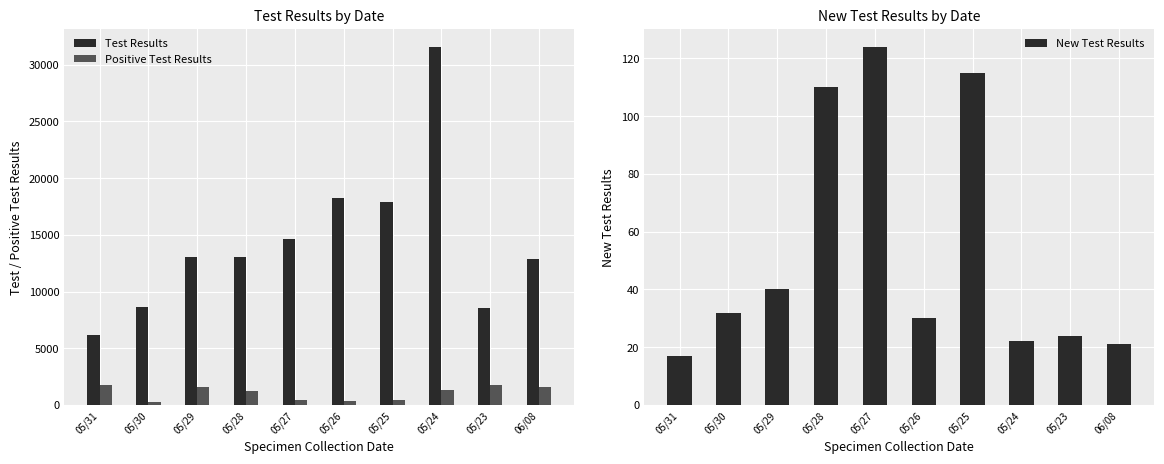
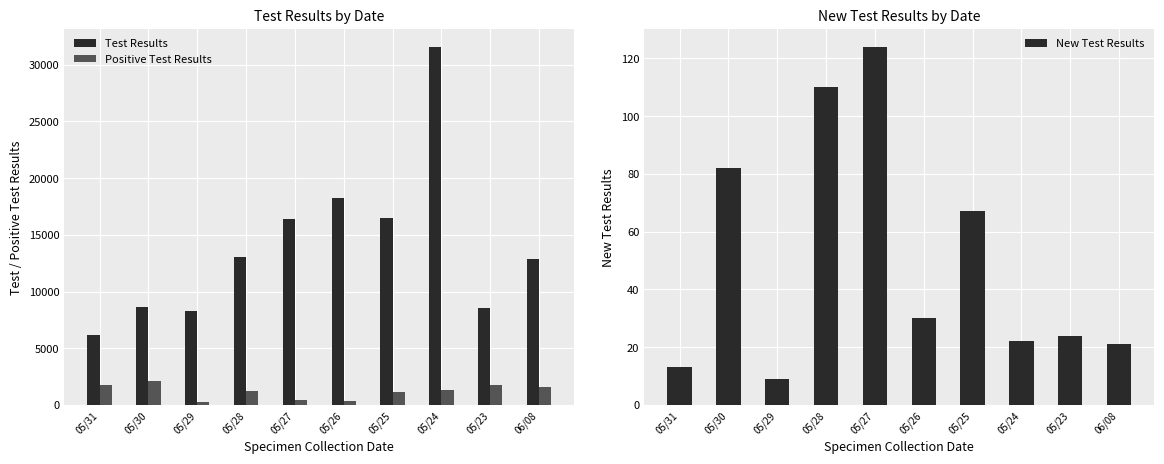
Test Results by Date, Positive Test Results, 05/30: 200 -> 2100
Test Results by Date, Test Results, 05/29: 13100 -> 8300
Test Results by Date, Positive Test Results, 05/29: 1600 -> 300
Test Results by Date, Test Results, 05/27: 14700 -> 16400
Test Results by Date, Test Results, 05/25: 17900 -> 16500
Test Results by Date, Positive Test Results, 05/25: 400 -> 1100
New Test Results by Date, 05/31: 17 -> 13
New Test Results by Date, 05/30: 32 -> 82
New Test Results by Date, 05/29: 40 -> 9
New Test Results by Date, 05/25: 115 -> 67
